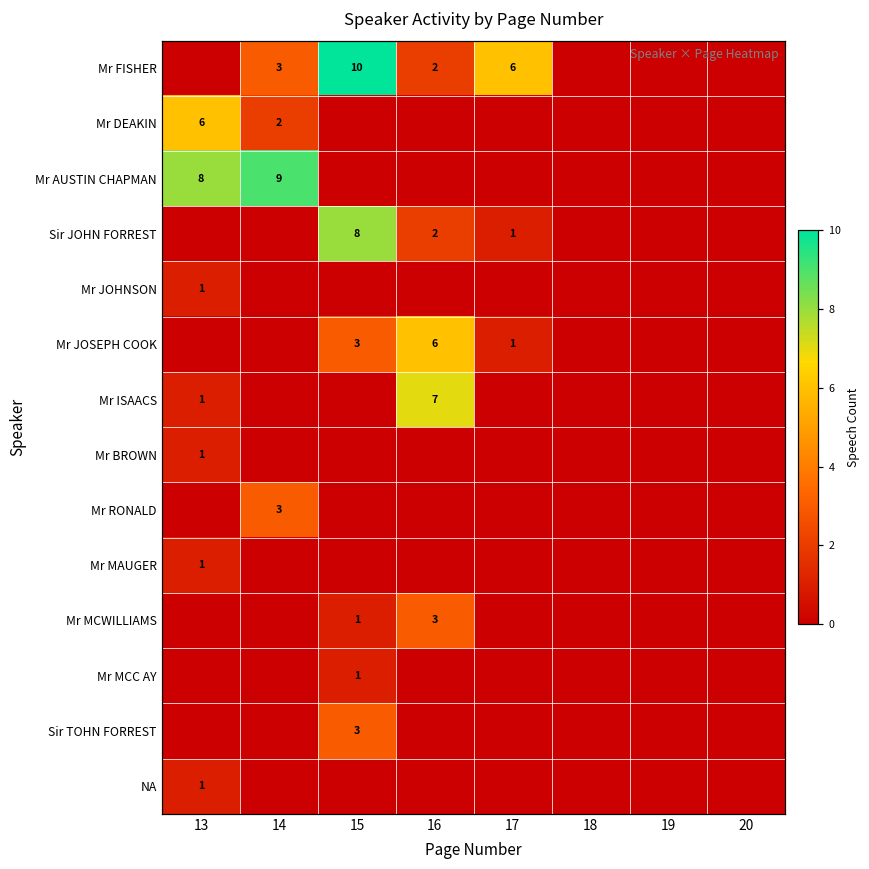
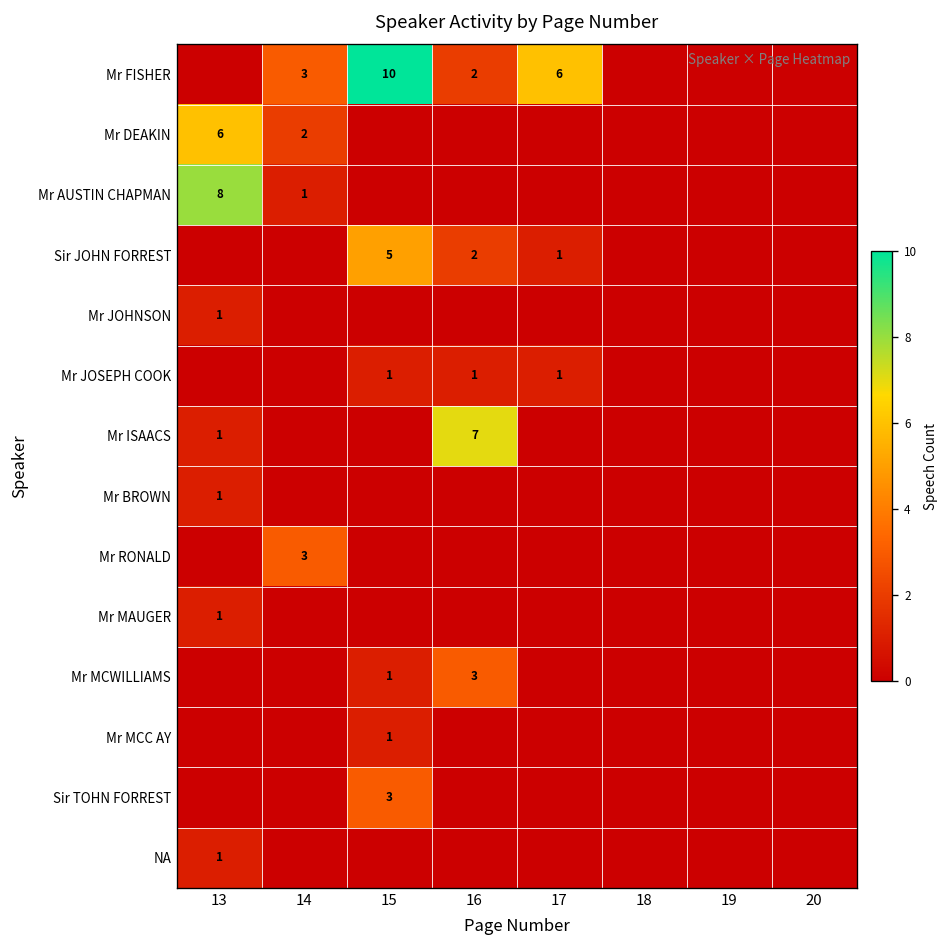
Mr AUSTIN CHAPMAN, 14: 9 -> 1
Sir JOHN FORREST, 15: 8 -> 5
Mr JOSEPH COOK, 15: 3 -> 1
Mr JOSEPH COOK, 16: 6 -> 1
